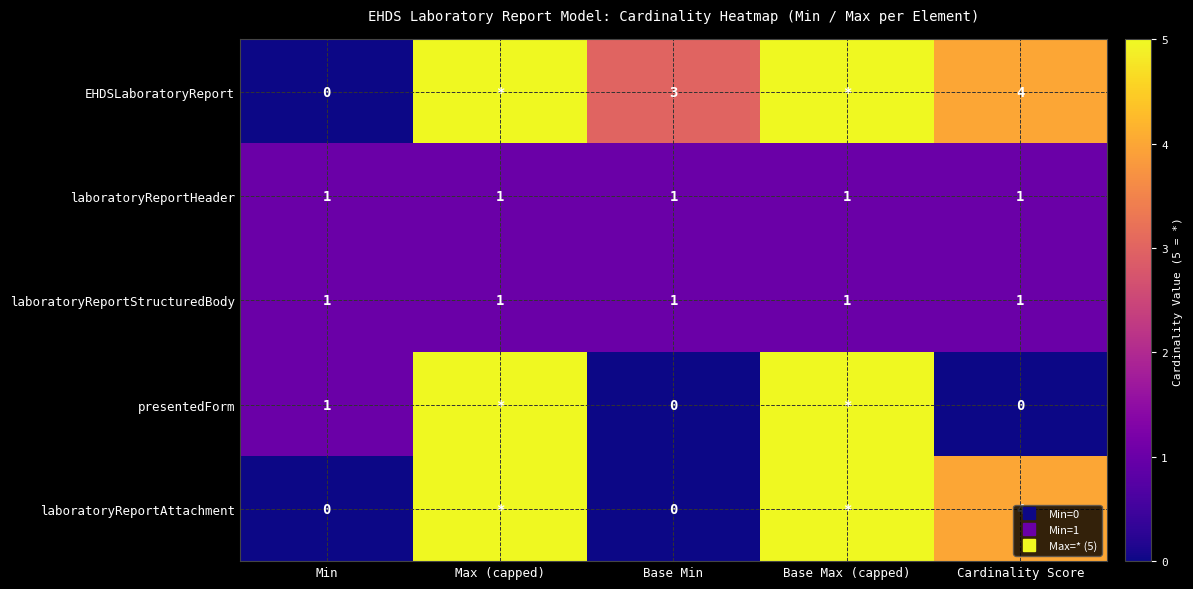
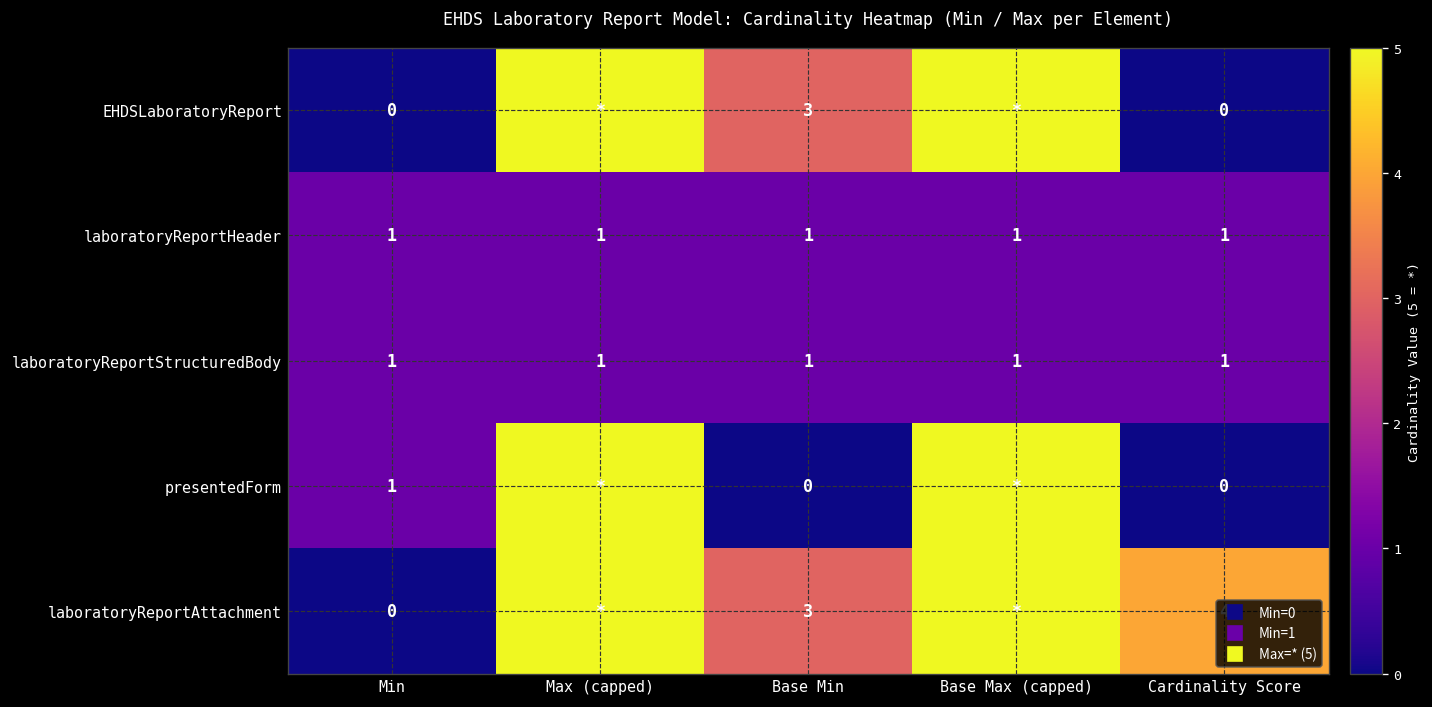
EHDSLaboratoryReport, Cardinality Score: 4 -> 0
laboratoryReportAttachment, Base Min: 0 -> 3
